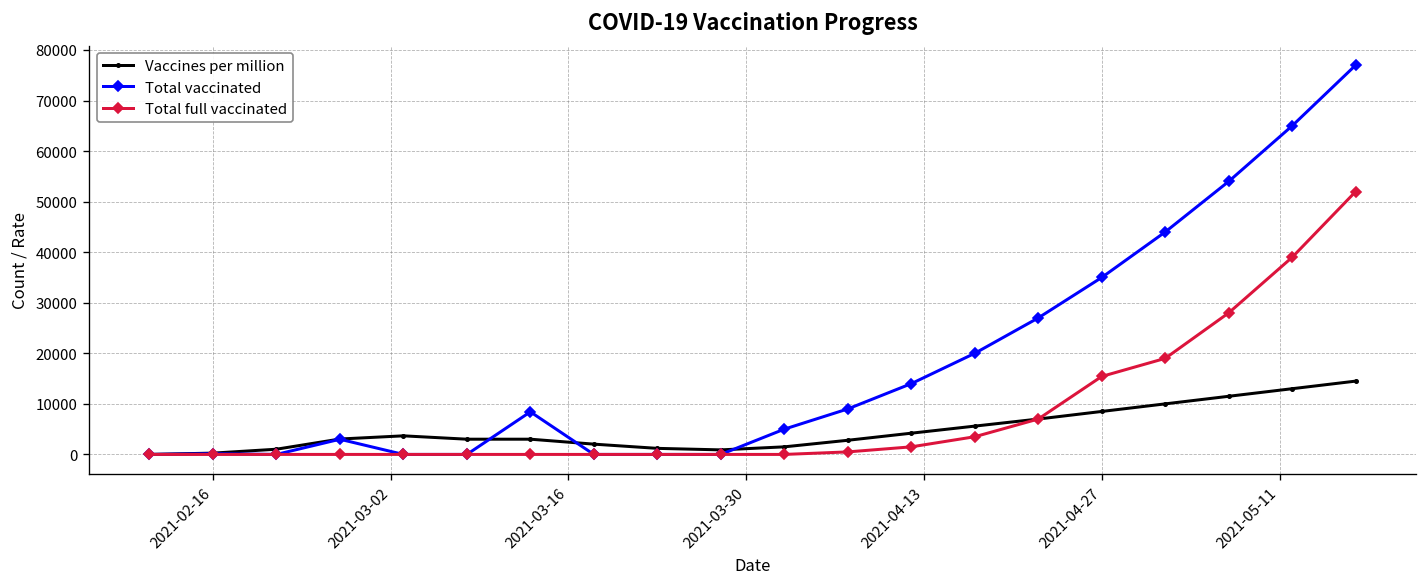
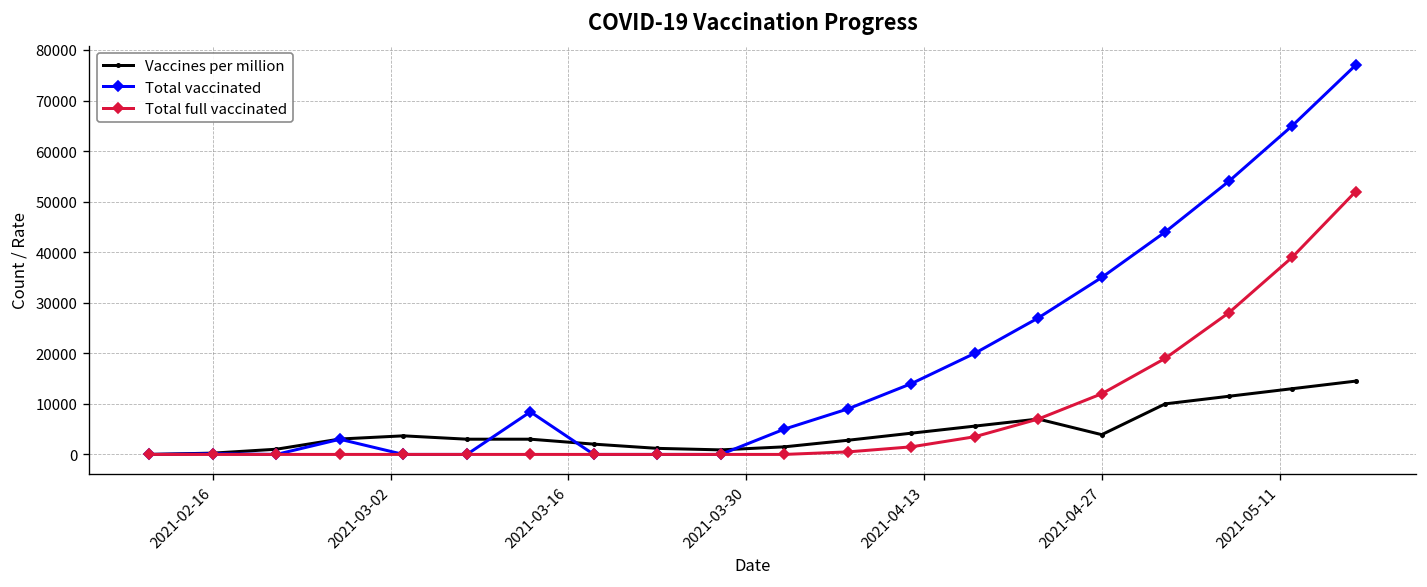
Vaccines per million, 2021-04-27: 9000 -> 4000
Total full vaccinated, 2021-04-27: 15000 -> 12000
